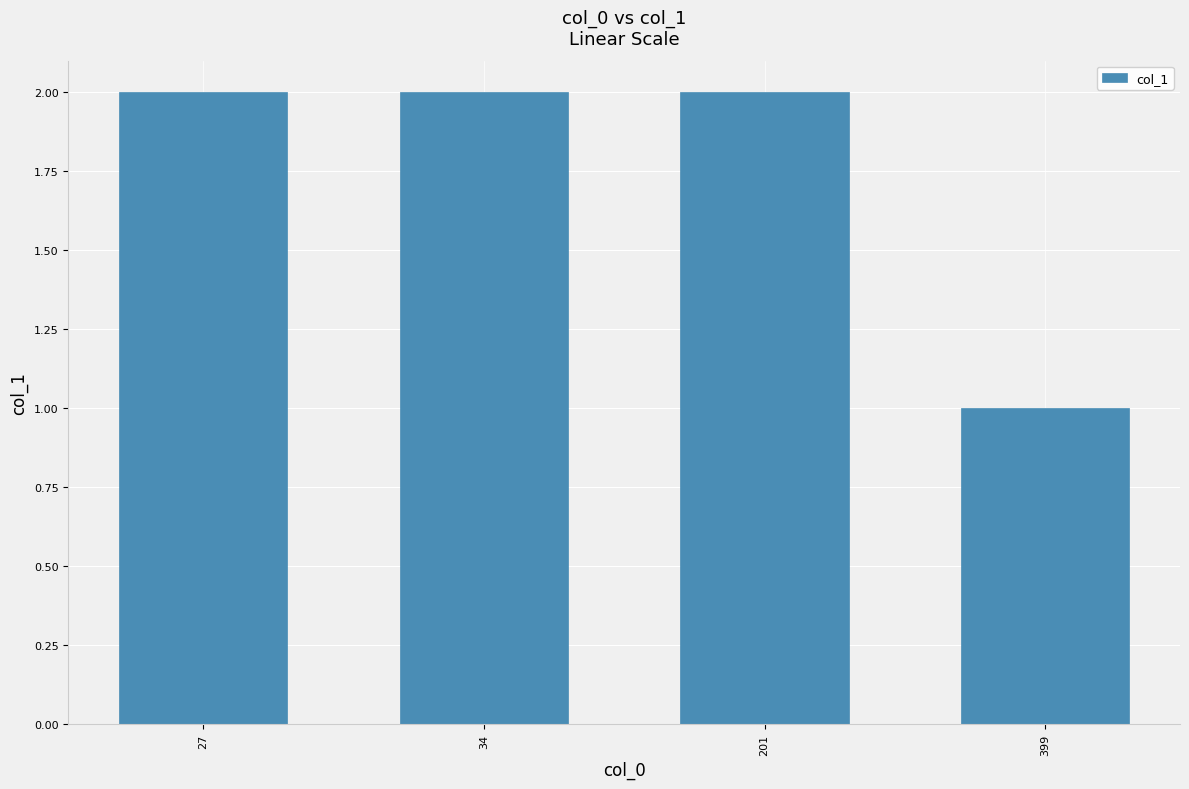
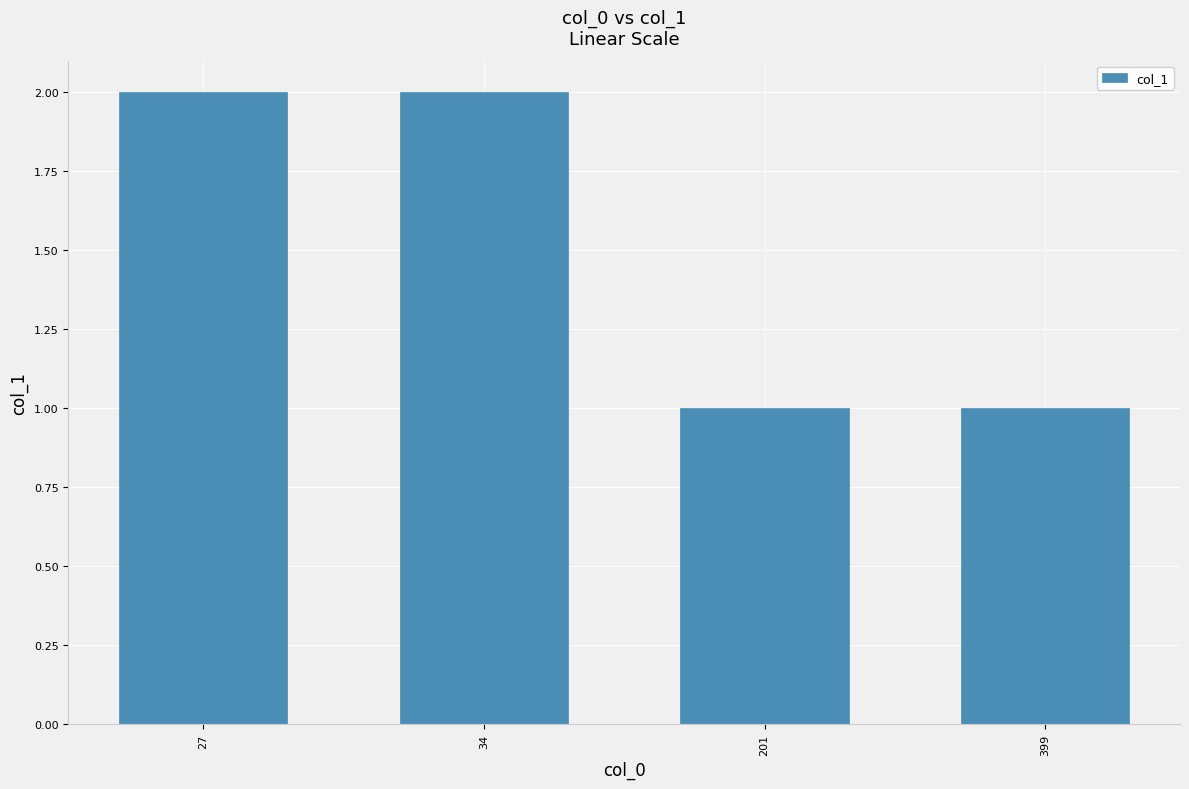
201: 2 -> 1
